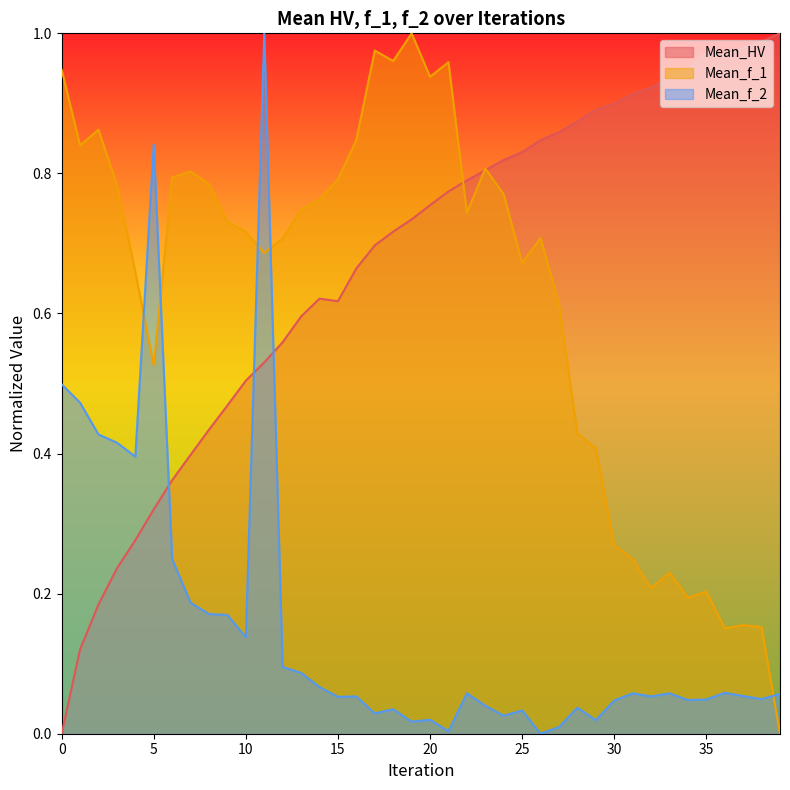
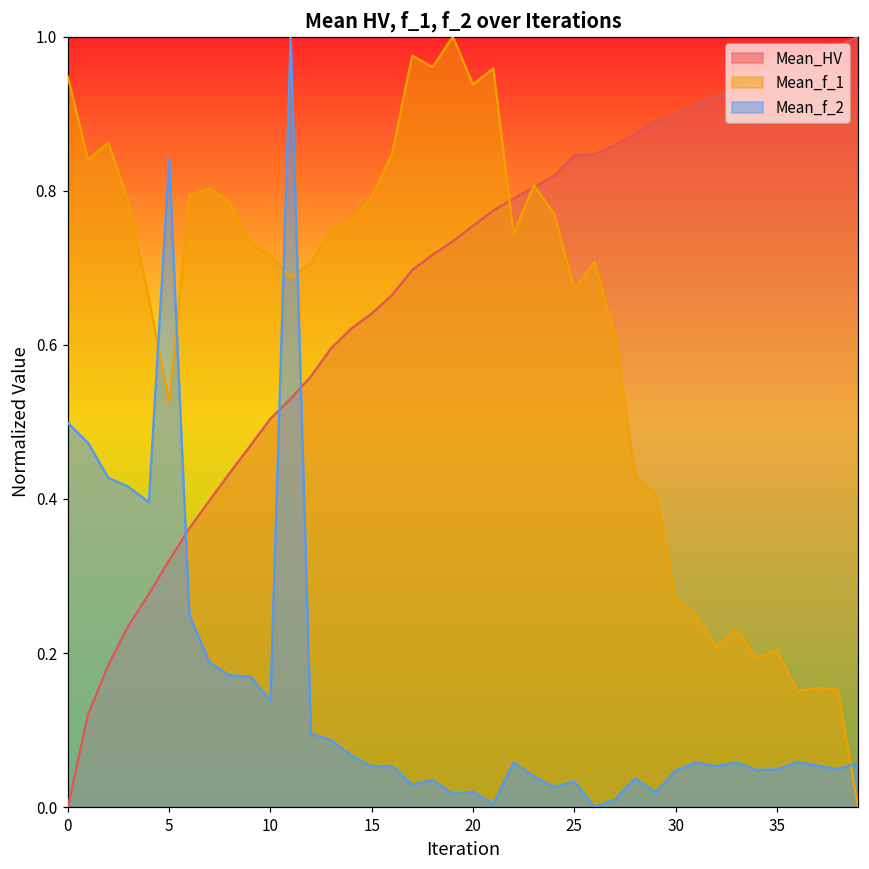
Mean_HV, 15: 0.62 -> 0.64
Mean_HV, 25: 0.83 -> 0.85
